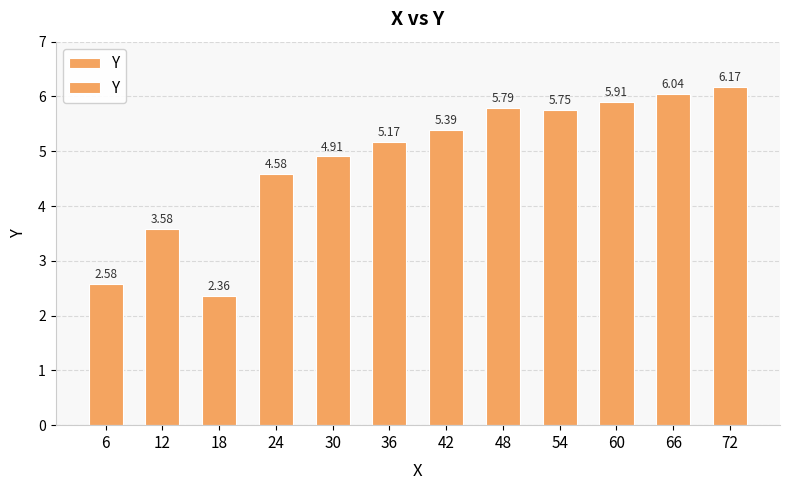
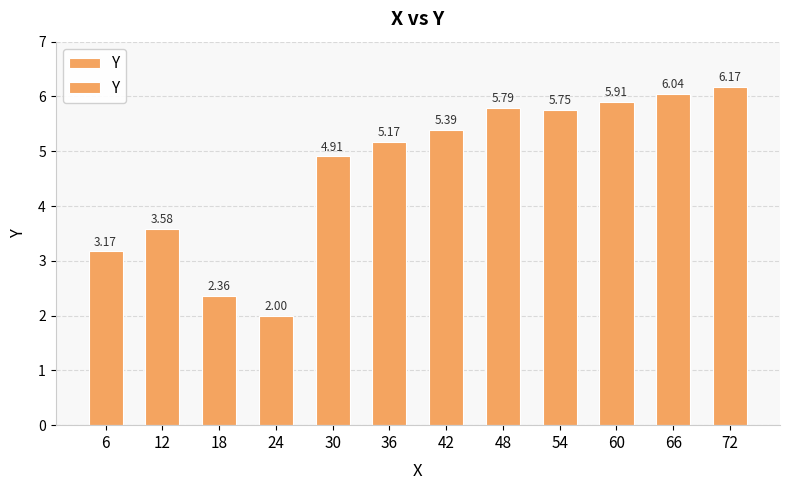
Y, 6: 2.58 -> 3.17
Y, 24: 4.58 -> 2.00
